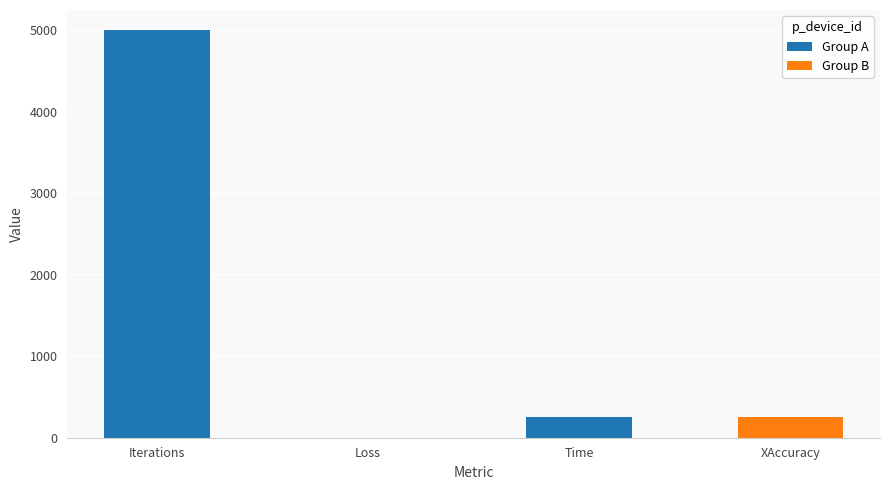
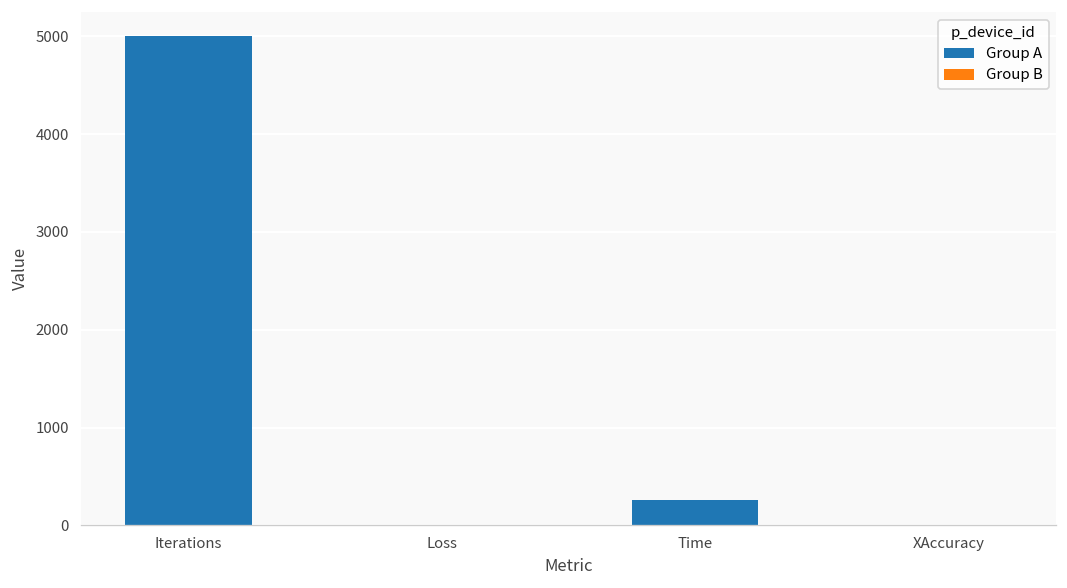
XAccuracy: 300 -> 0
